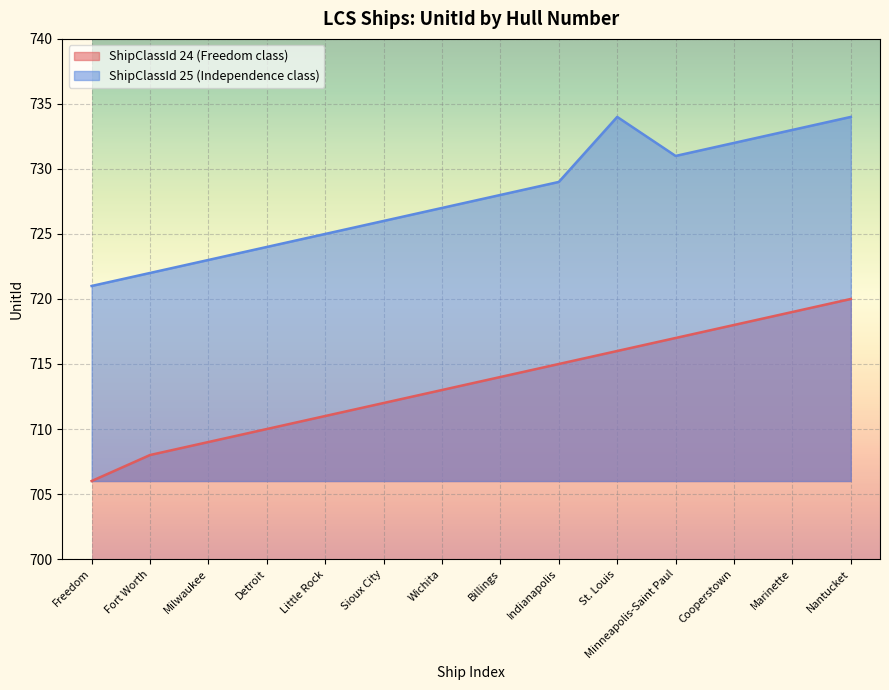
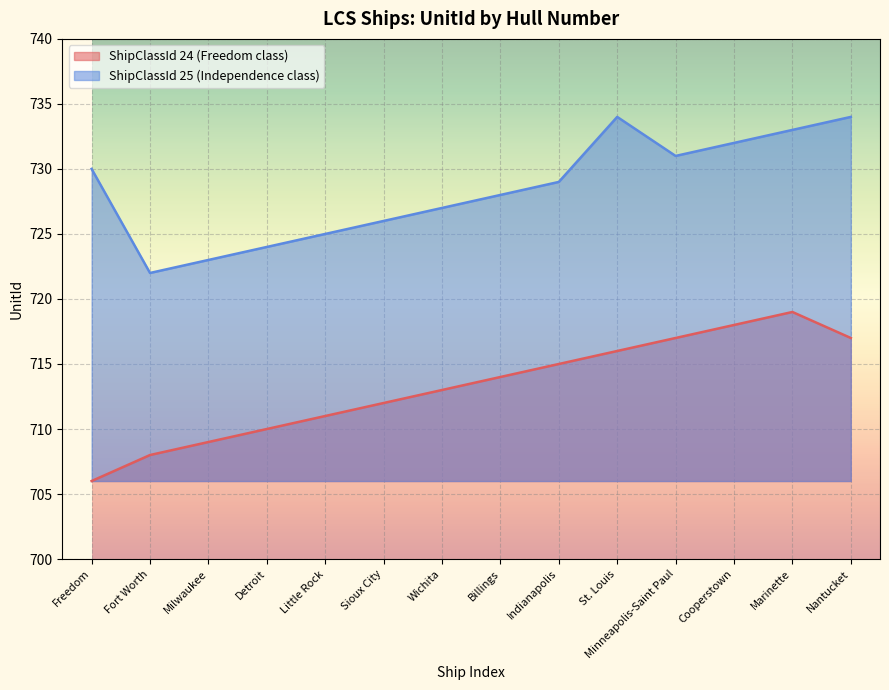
ShipClassId 25 (Independence class), Freedom: 721 -> 730
ShipClassId 24 (Freedom class), Nantucket: 720 -> 717
